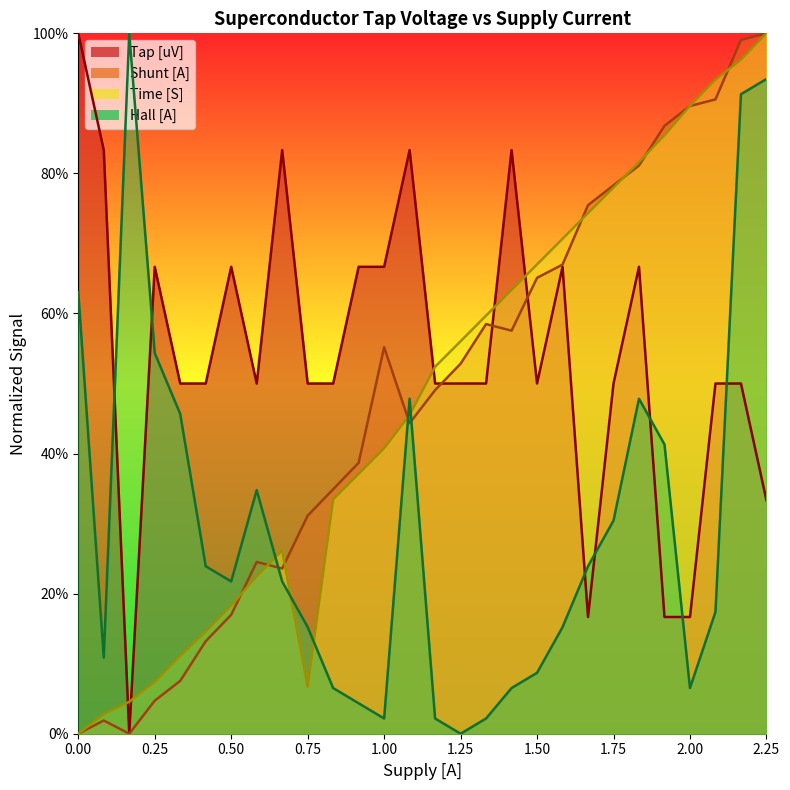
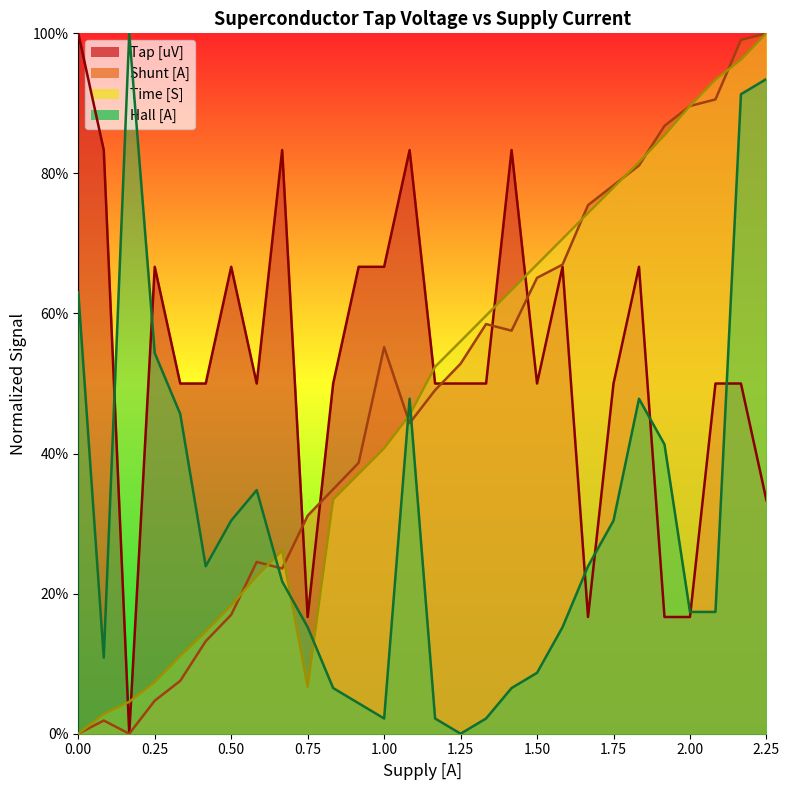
Hall [A], 0.50: 22% -> 30%
Tap [uV], 0.75: 50% -> 17%
Hall [A], 2.00: 7% -> 17%
